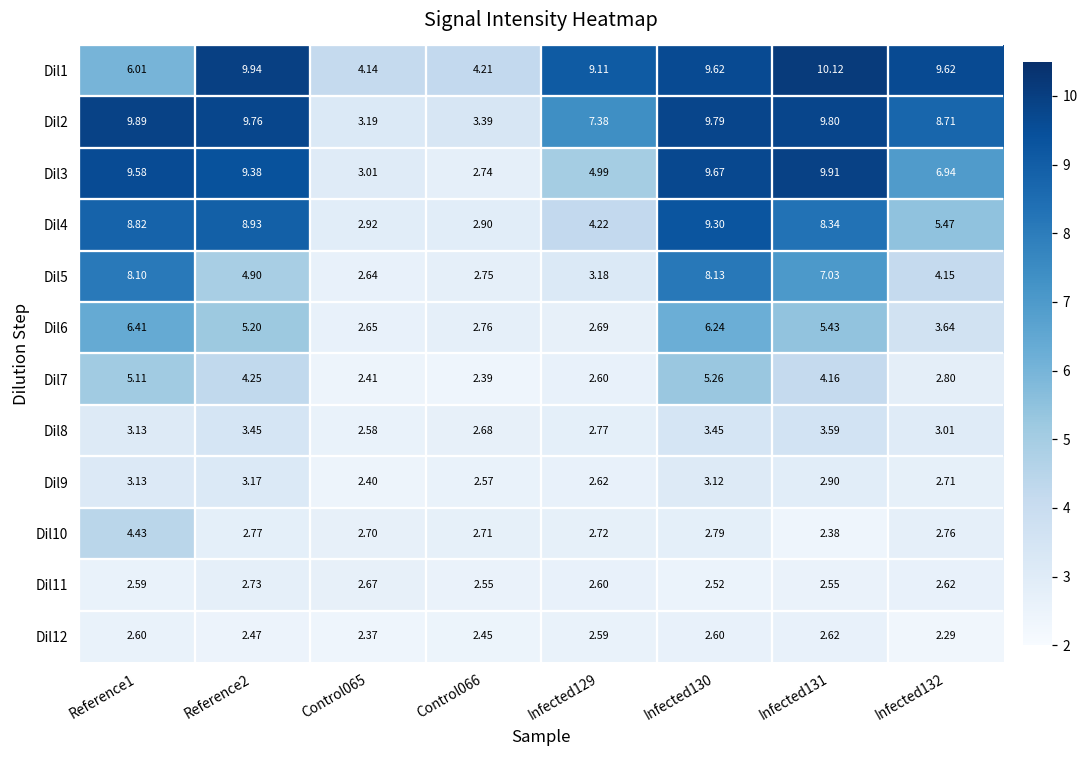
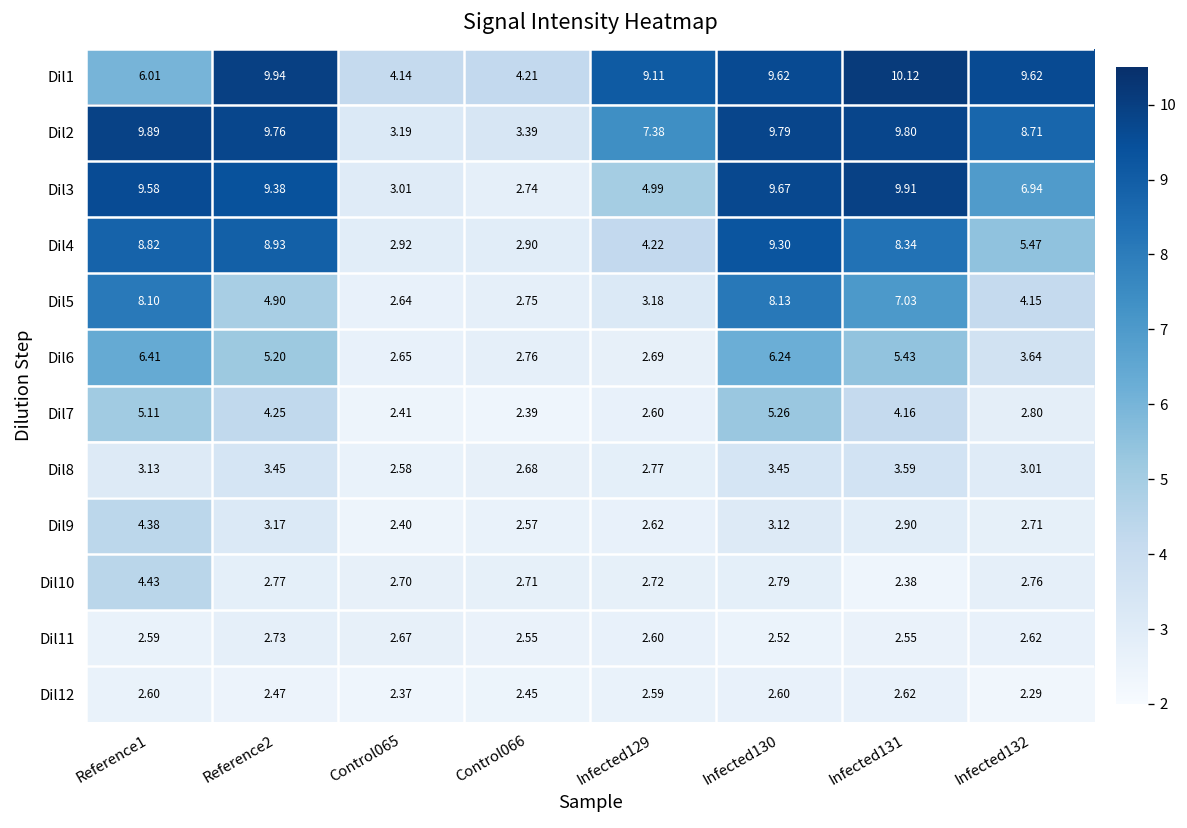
Dil9, Reference1: 3.13 -> 4.38
